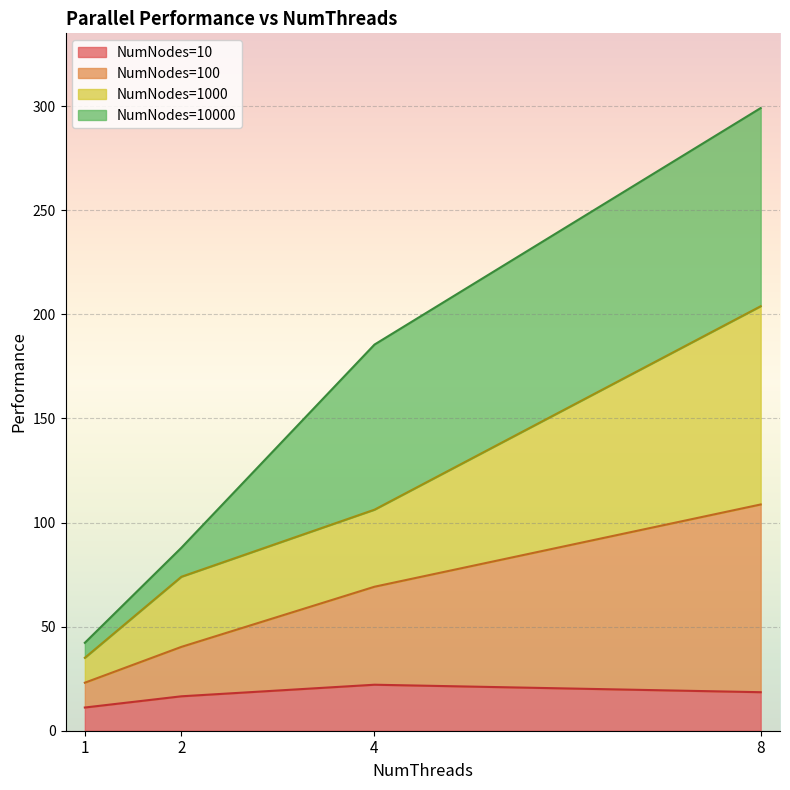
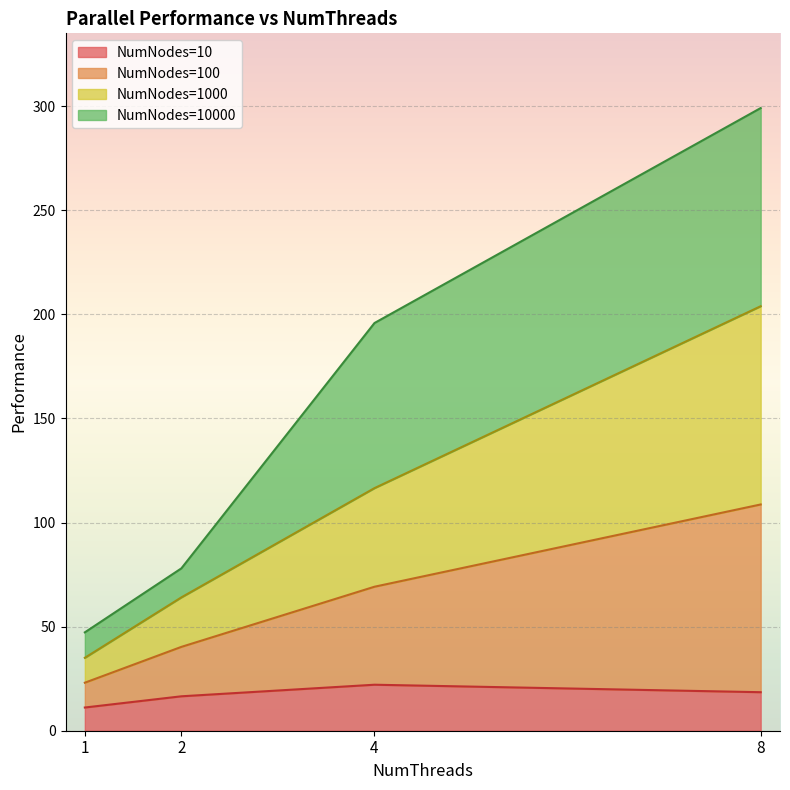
NumNodes=10000, 1: 7 -> 12
NumNodes=1000, 2: 34 -> 24
NumNodes=1000, 4: 37 -> 47
